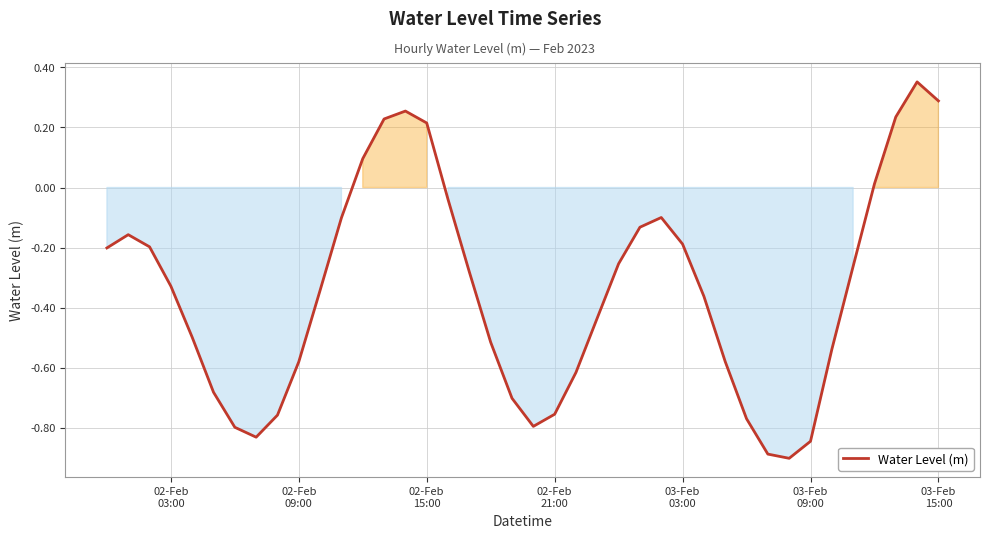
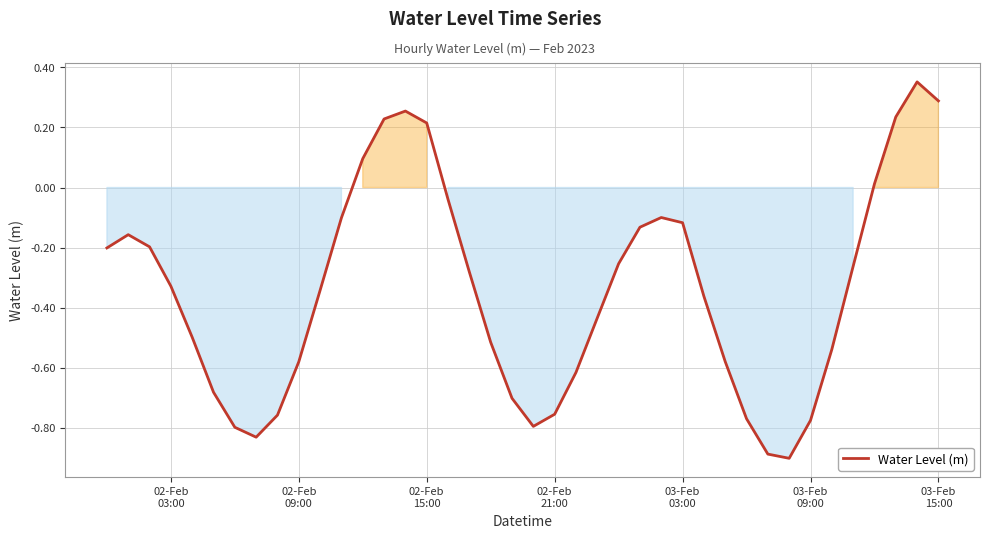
03-Feb 03:00: -0.19 -> -0.12
03-Feb 09:00: -0.85 -> -0.78
